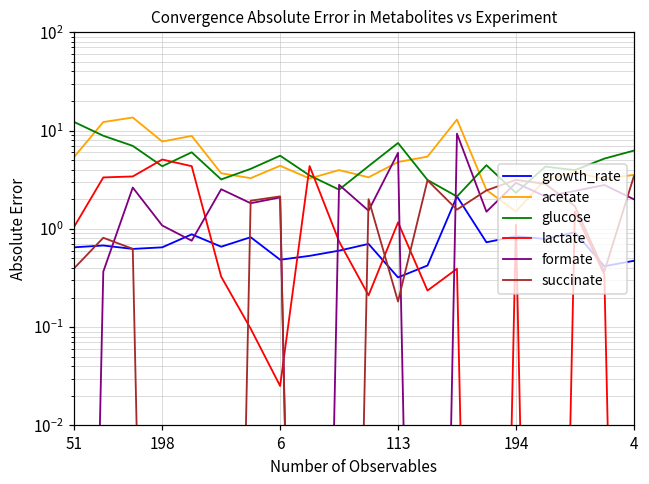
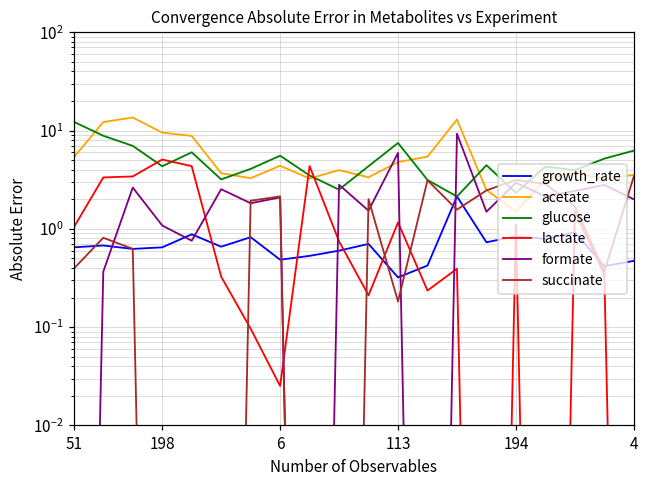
acetate, 198: 8 -> 10
